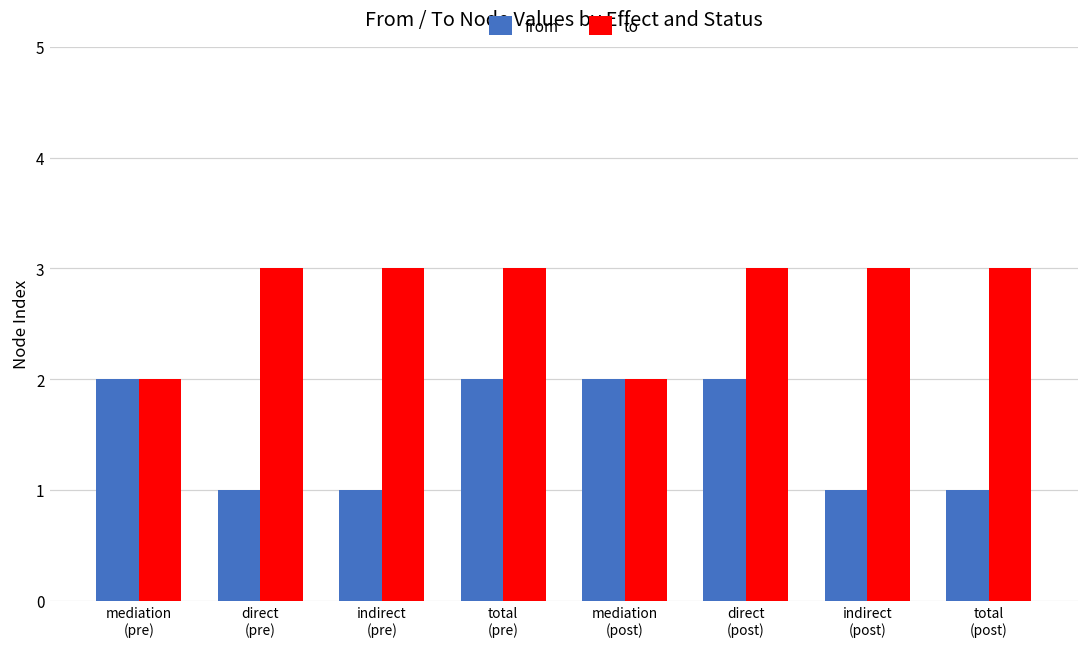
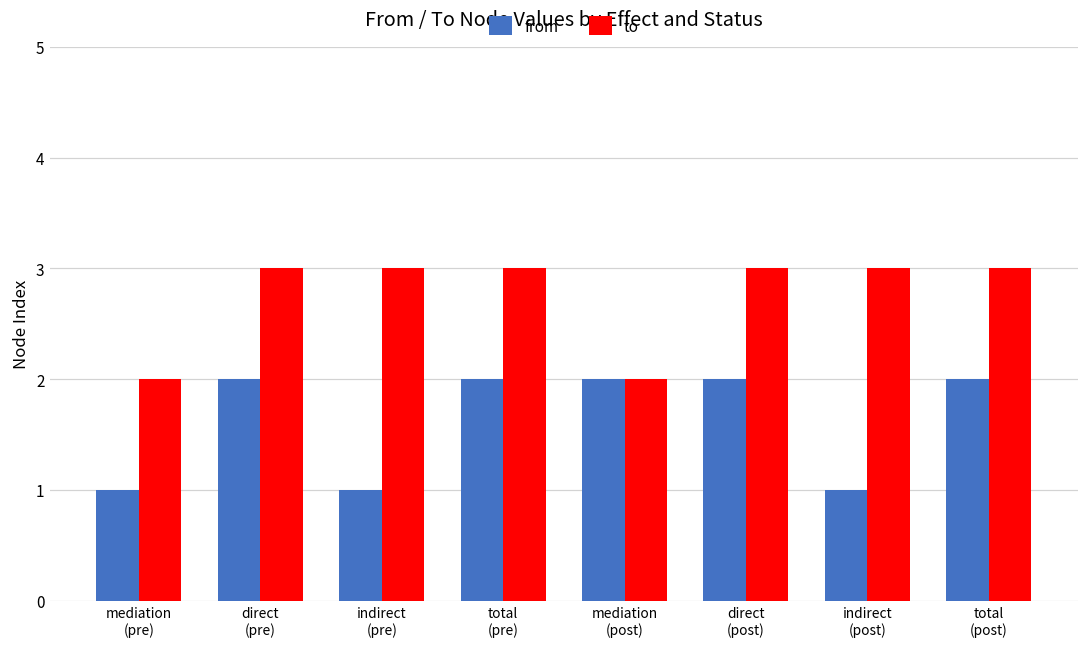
from, mediation (pre): 2 -> 1
from, direct (pre): 1 -> 2
from, total (post): 1 -> 2
